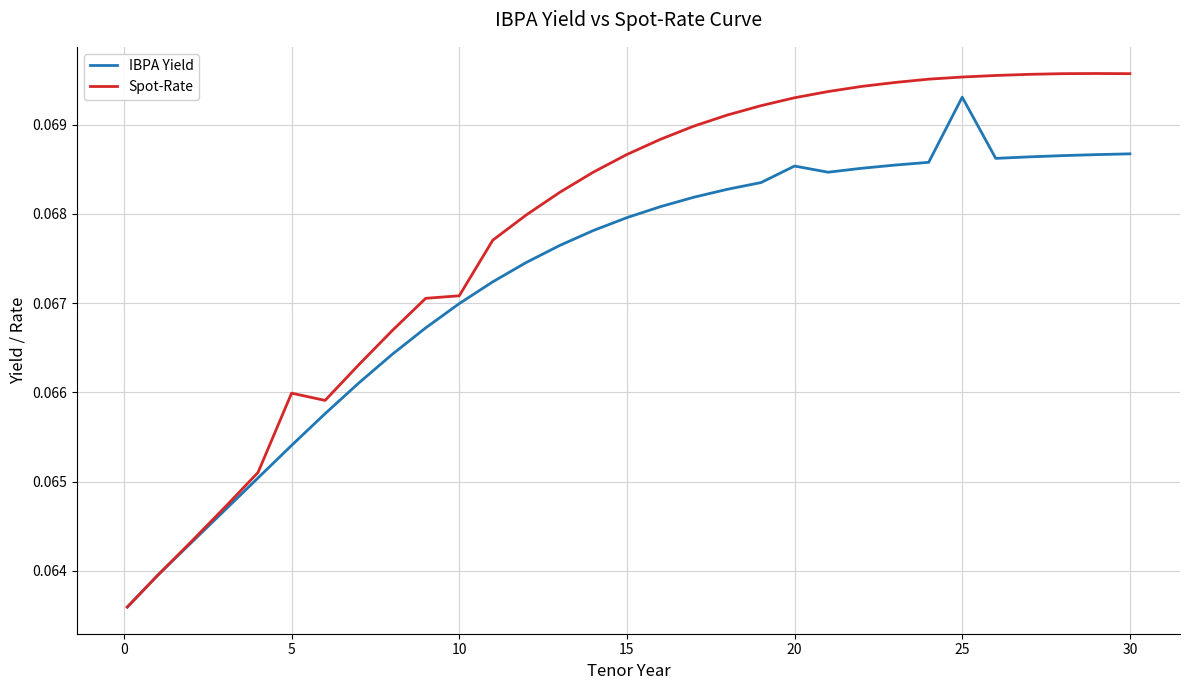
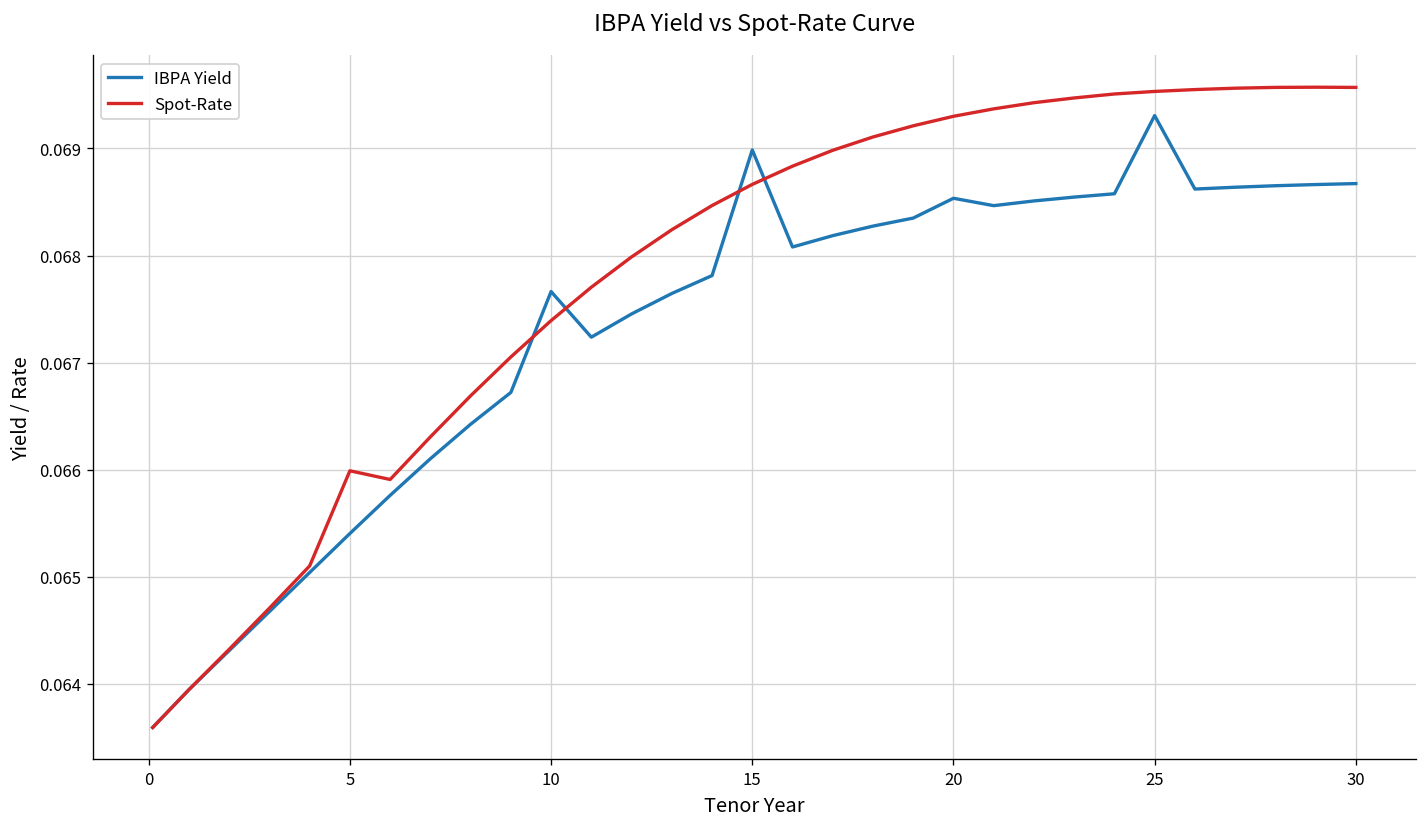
IBPA Yield, 10: 0.0670 -> 0.0677
Spot-Rate, 10: 0.0671 -> 0.0674
IBPA Yield, 15: 0.0680 -> 0.0690
